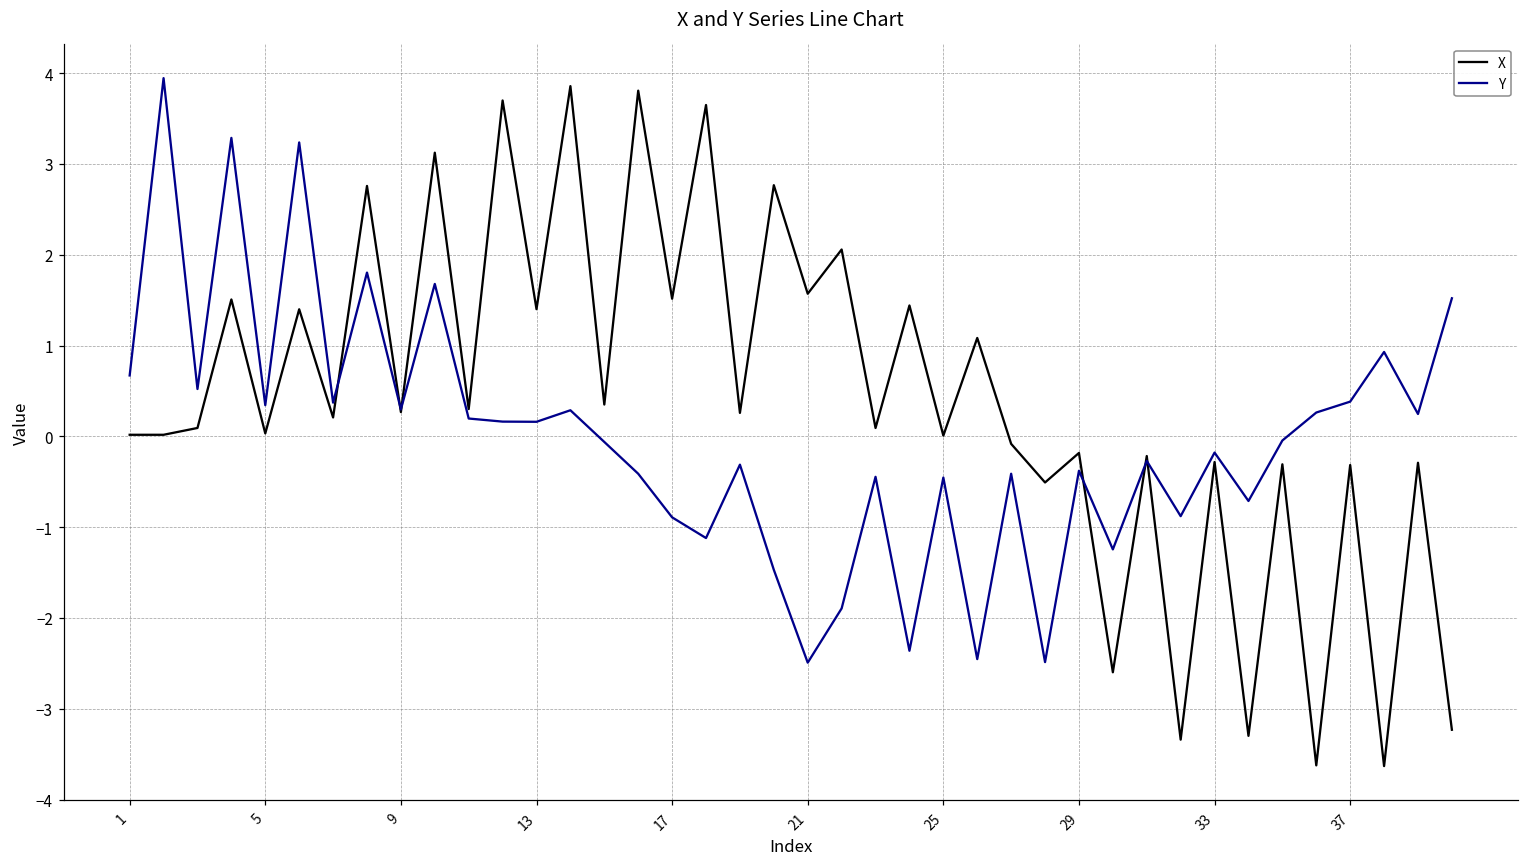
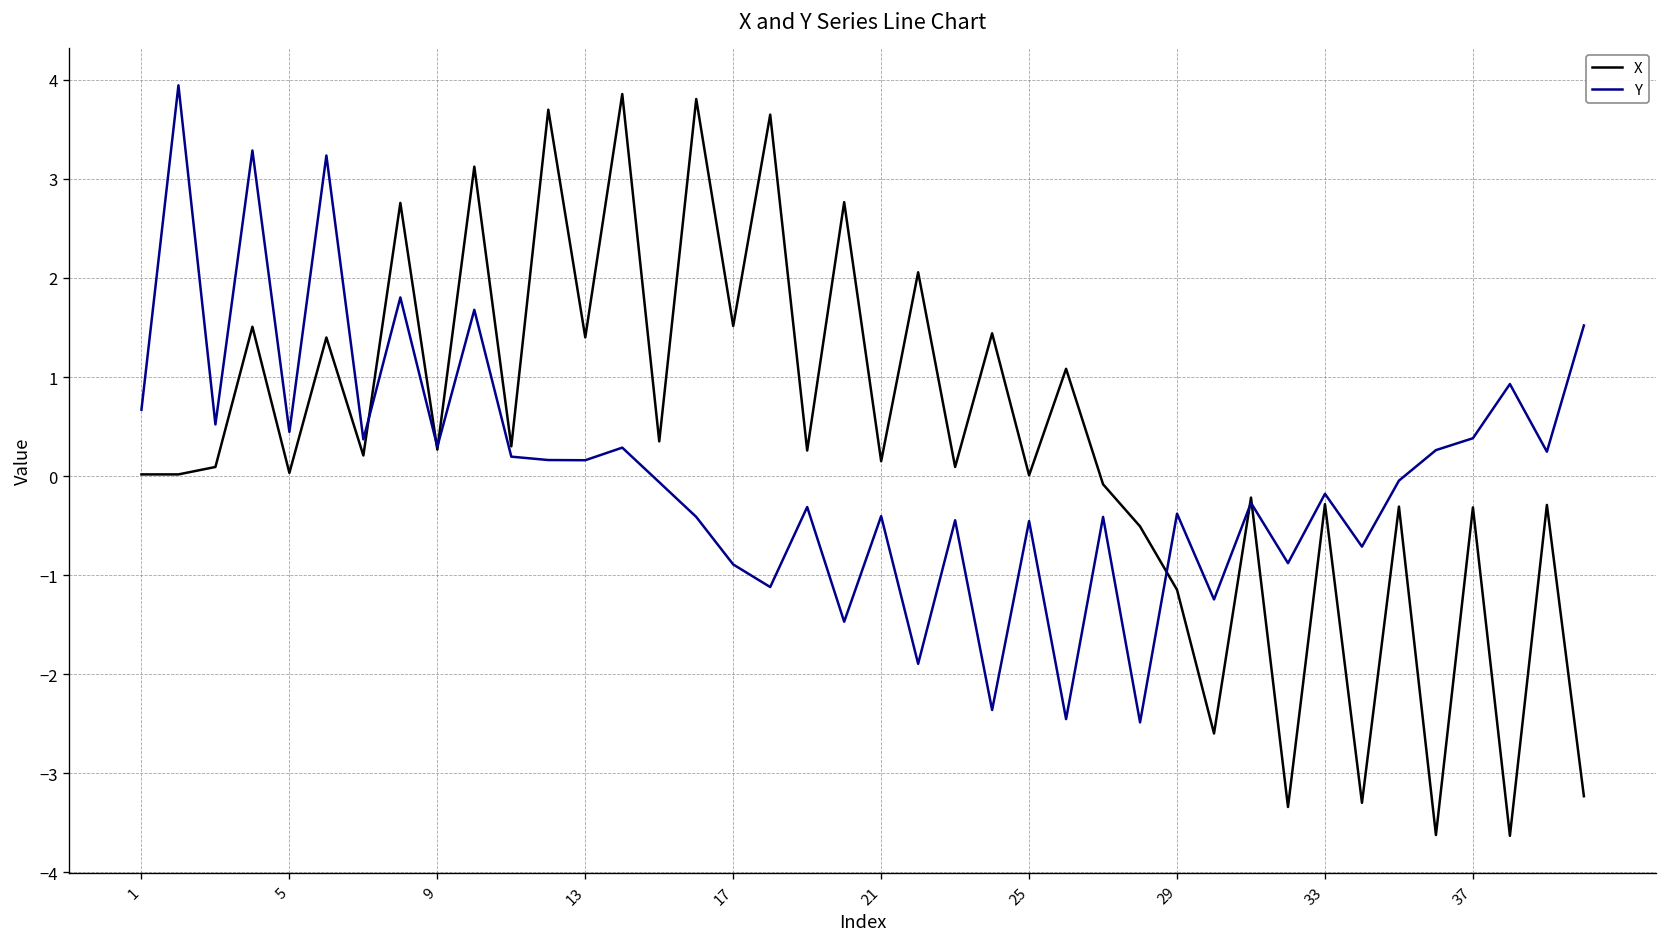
Y, 5: 0.3 -> 0.4
X, 21: 1.6 -> 0.2
Y, 21: -2.5 -> -0.4
X, 29: -0.2 -> -1.1
